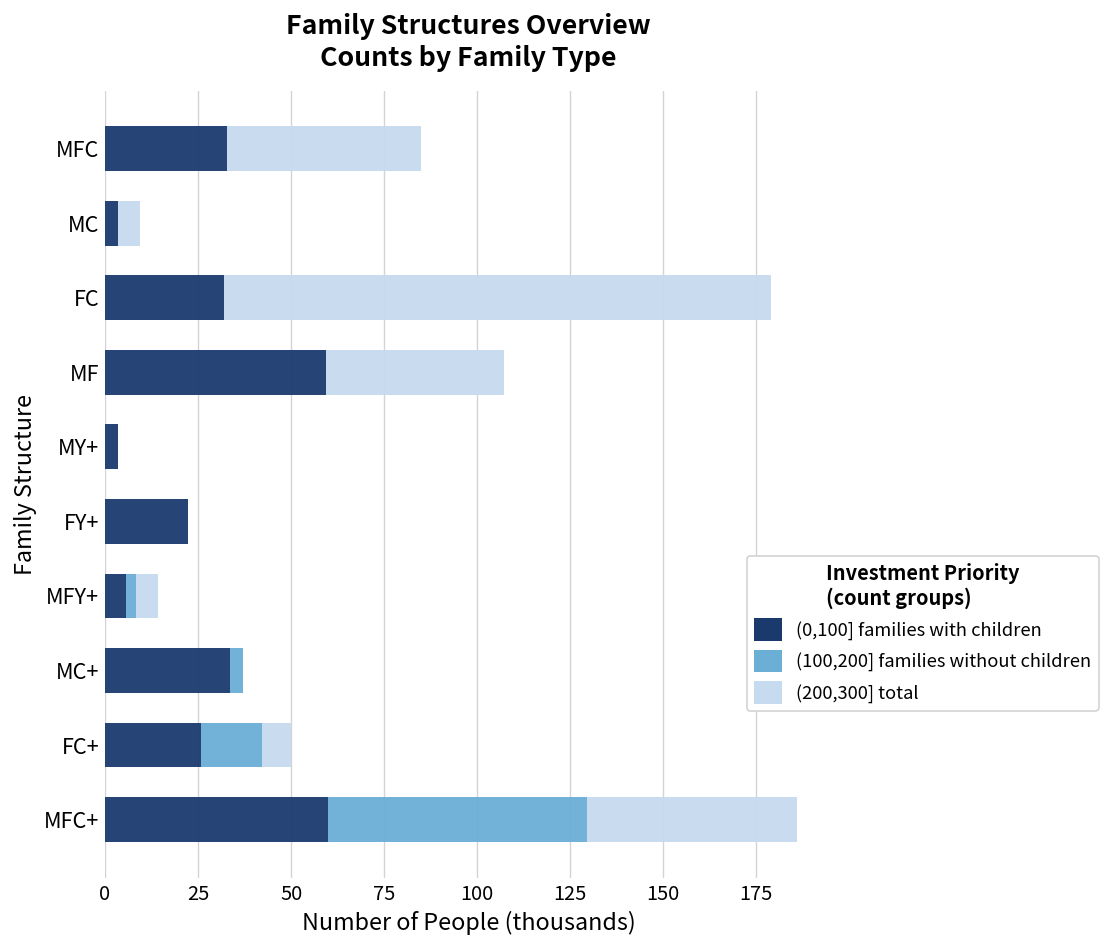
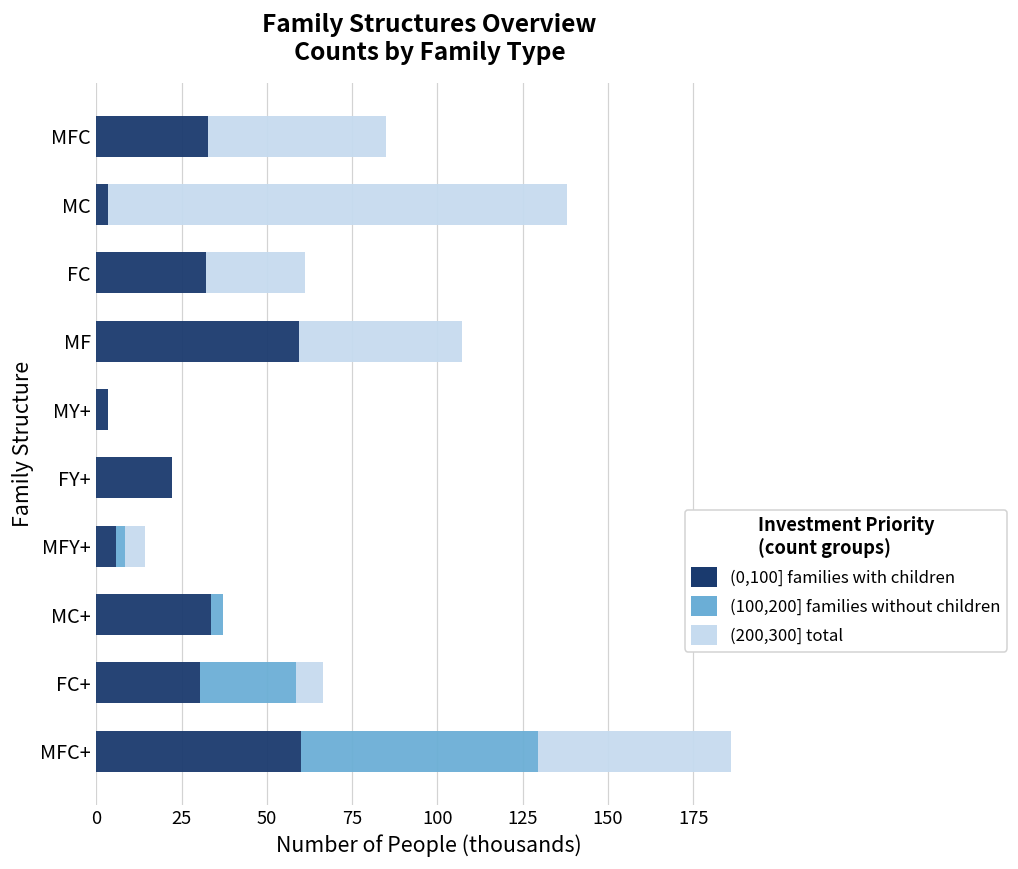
(200,300] total, MC: 6 -> 135
(200,300] total, FC: 147 -> 29
(0,100] families with children, FC+: 26 -> 30
(100,200] families without children, FC+: 16 -> 28
